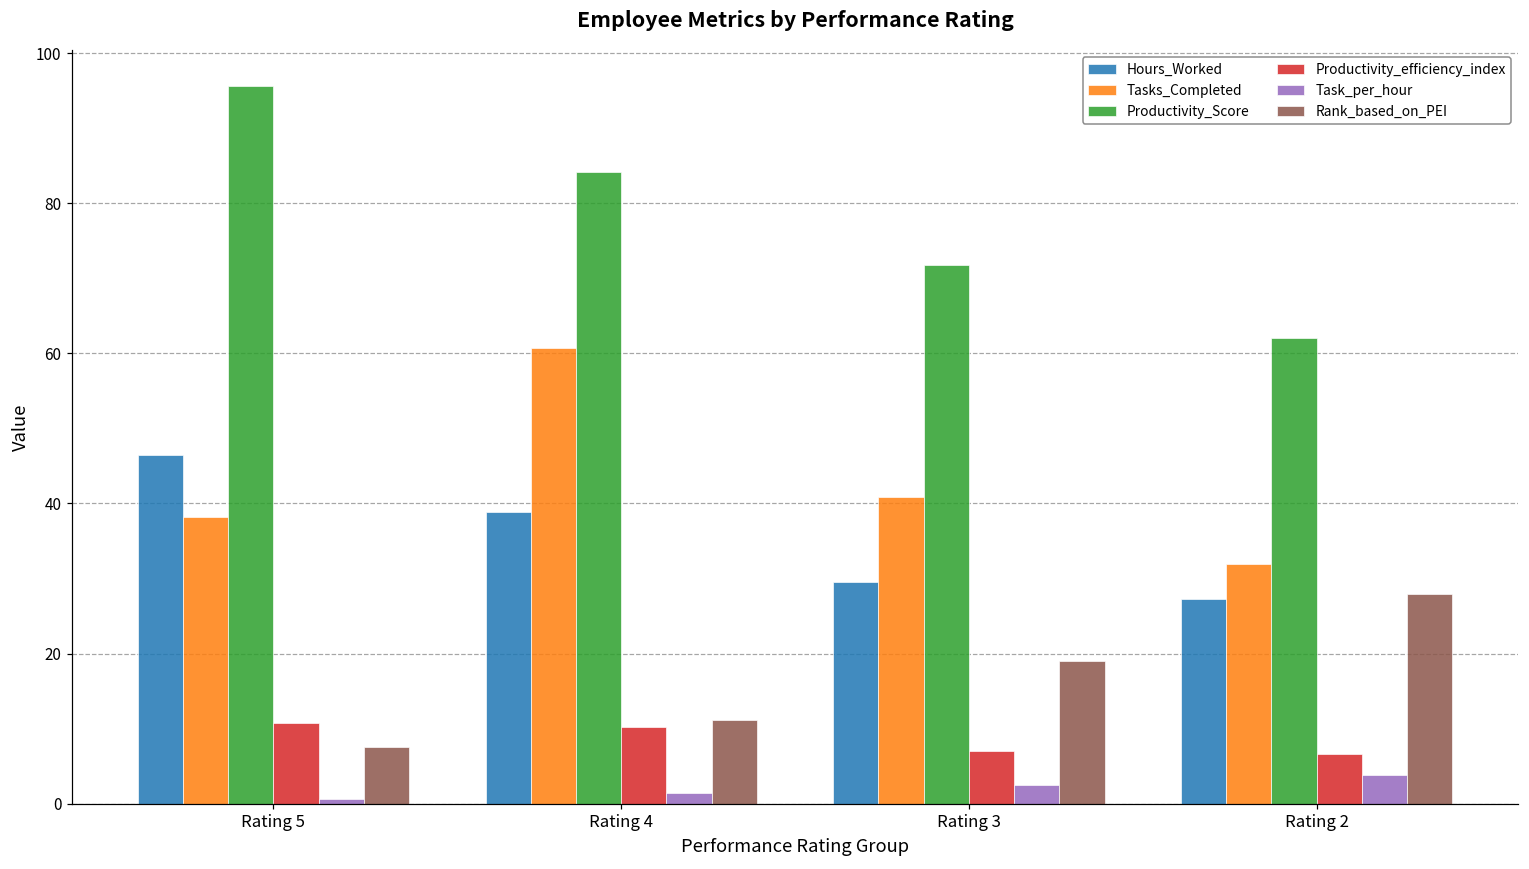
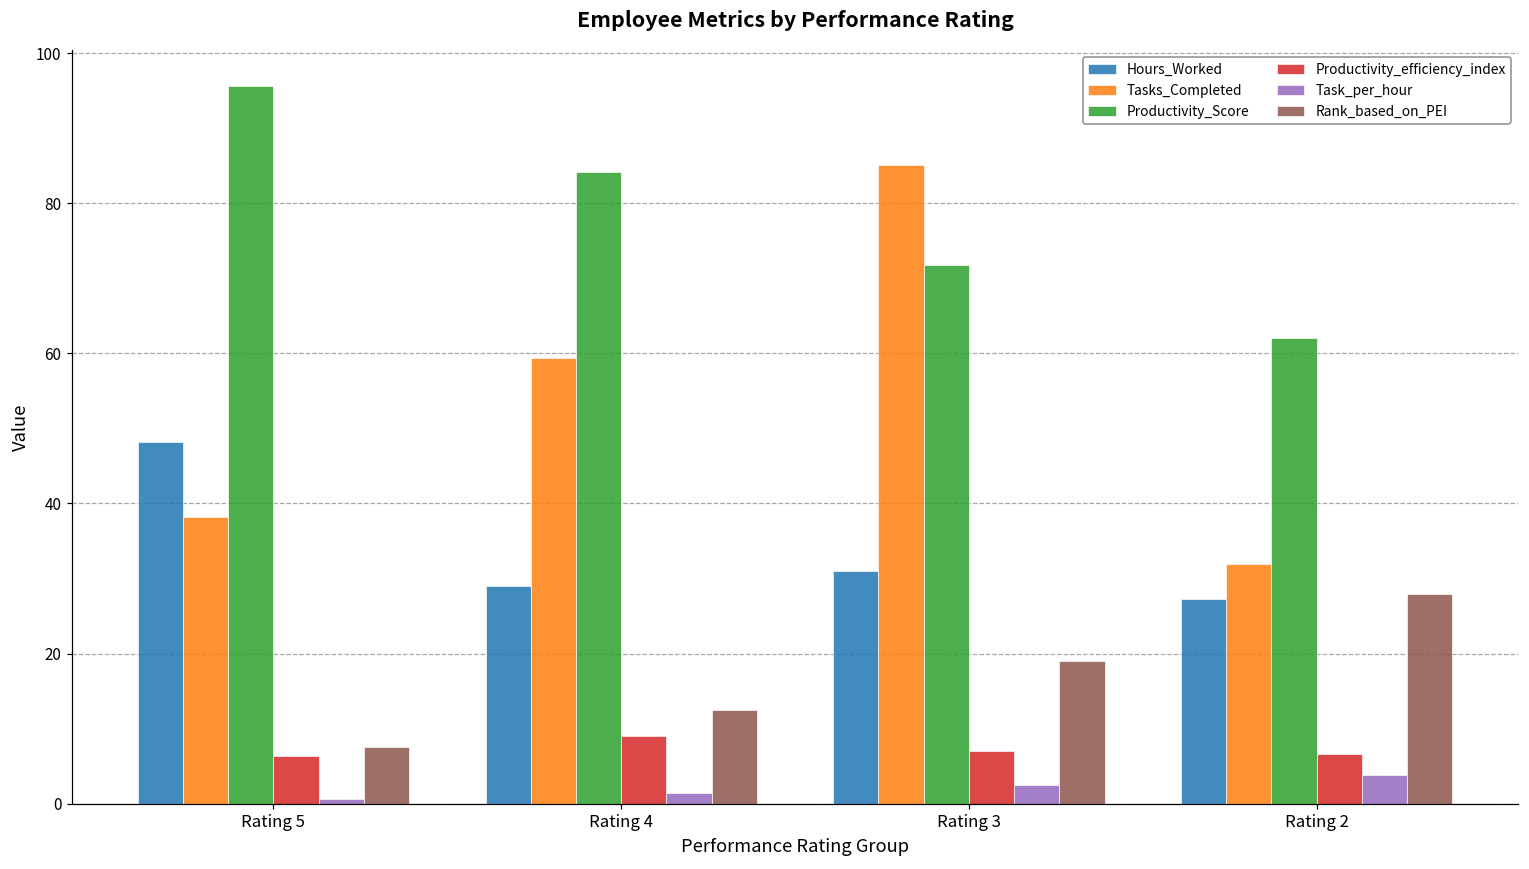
Hours_Worked, Rating 5: 46 -> 48
Productivity_efficiency_index, Rating 5: 11 -> 6
Hours_Worked, Rating 4: 39 -> 29
Tasks_Completed, Rating 4: 61 -> 59
Productivity_efficiency_index, Rating 4: 10 -> 9
Rank_based_on_PEI, Rating 4: 11 -> 13
Hours_Worked, Rating 3: 30 -> 31
Tasks_Completed, Rating 3: 41 -> 85
